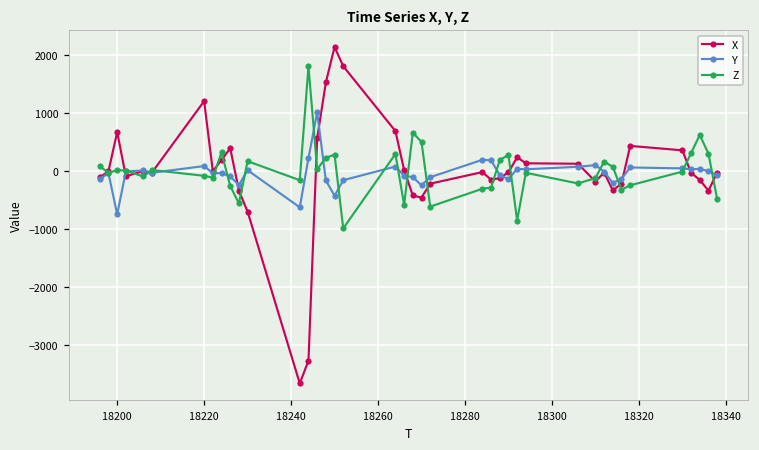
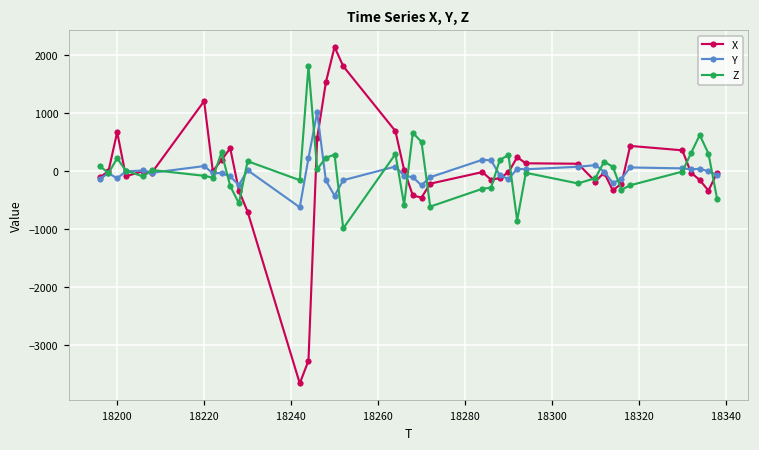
Y, 18200: -700 -> -100
Z, 18200: 0 -> 200
